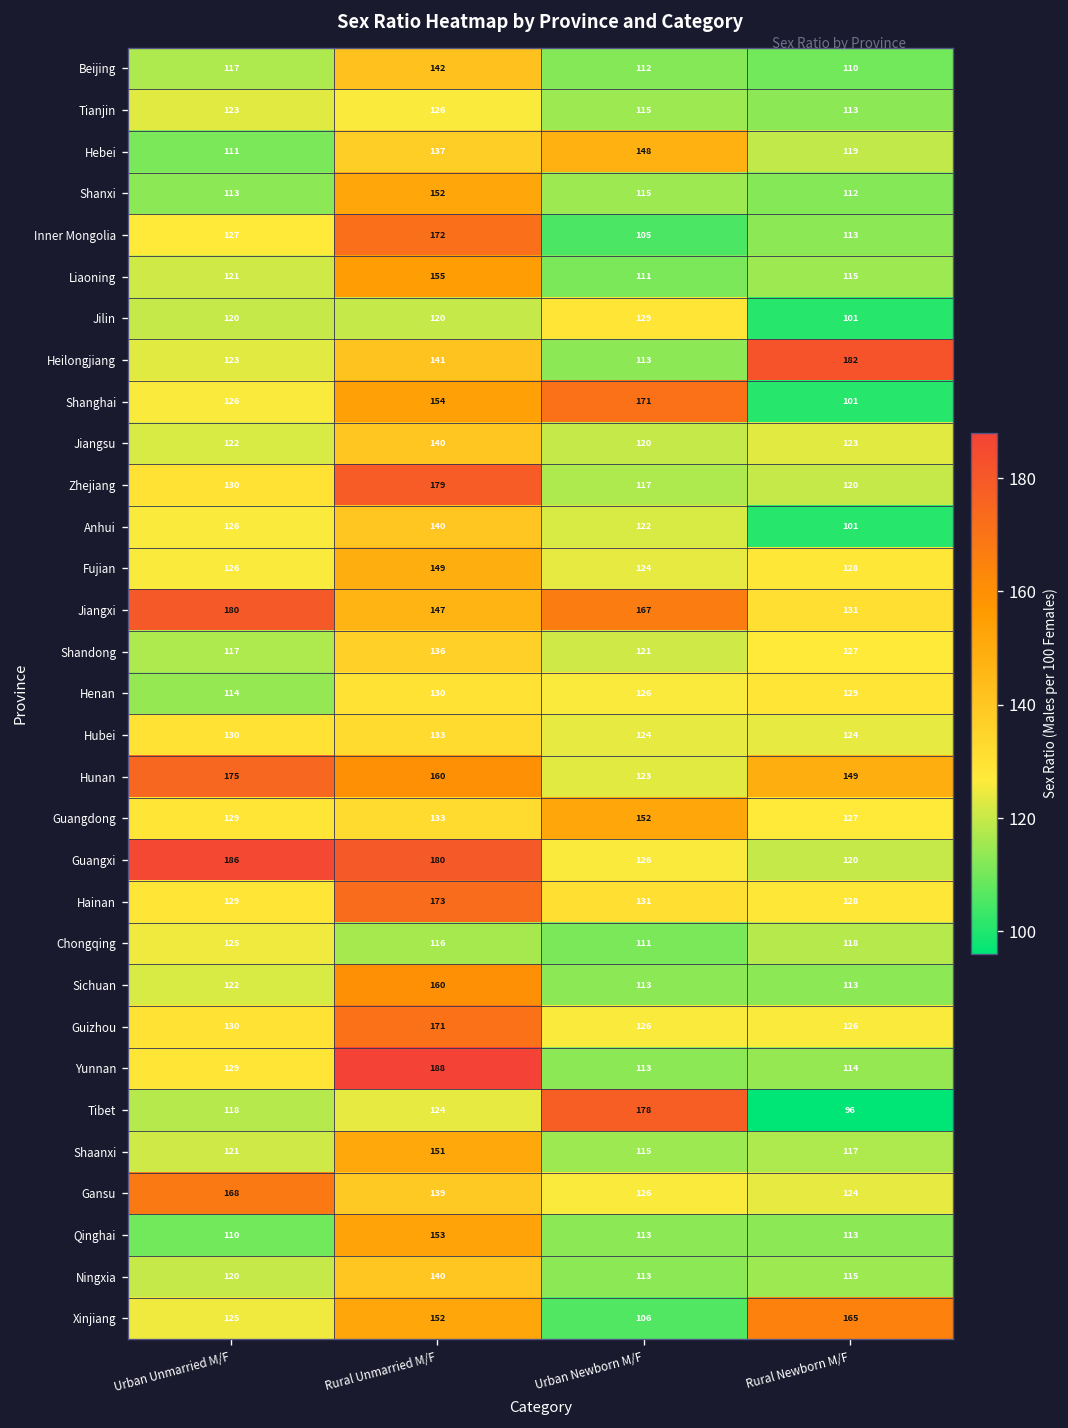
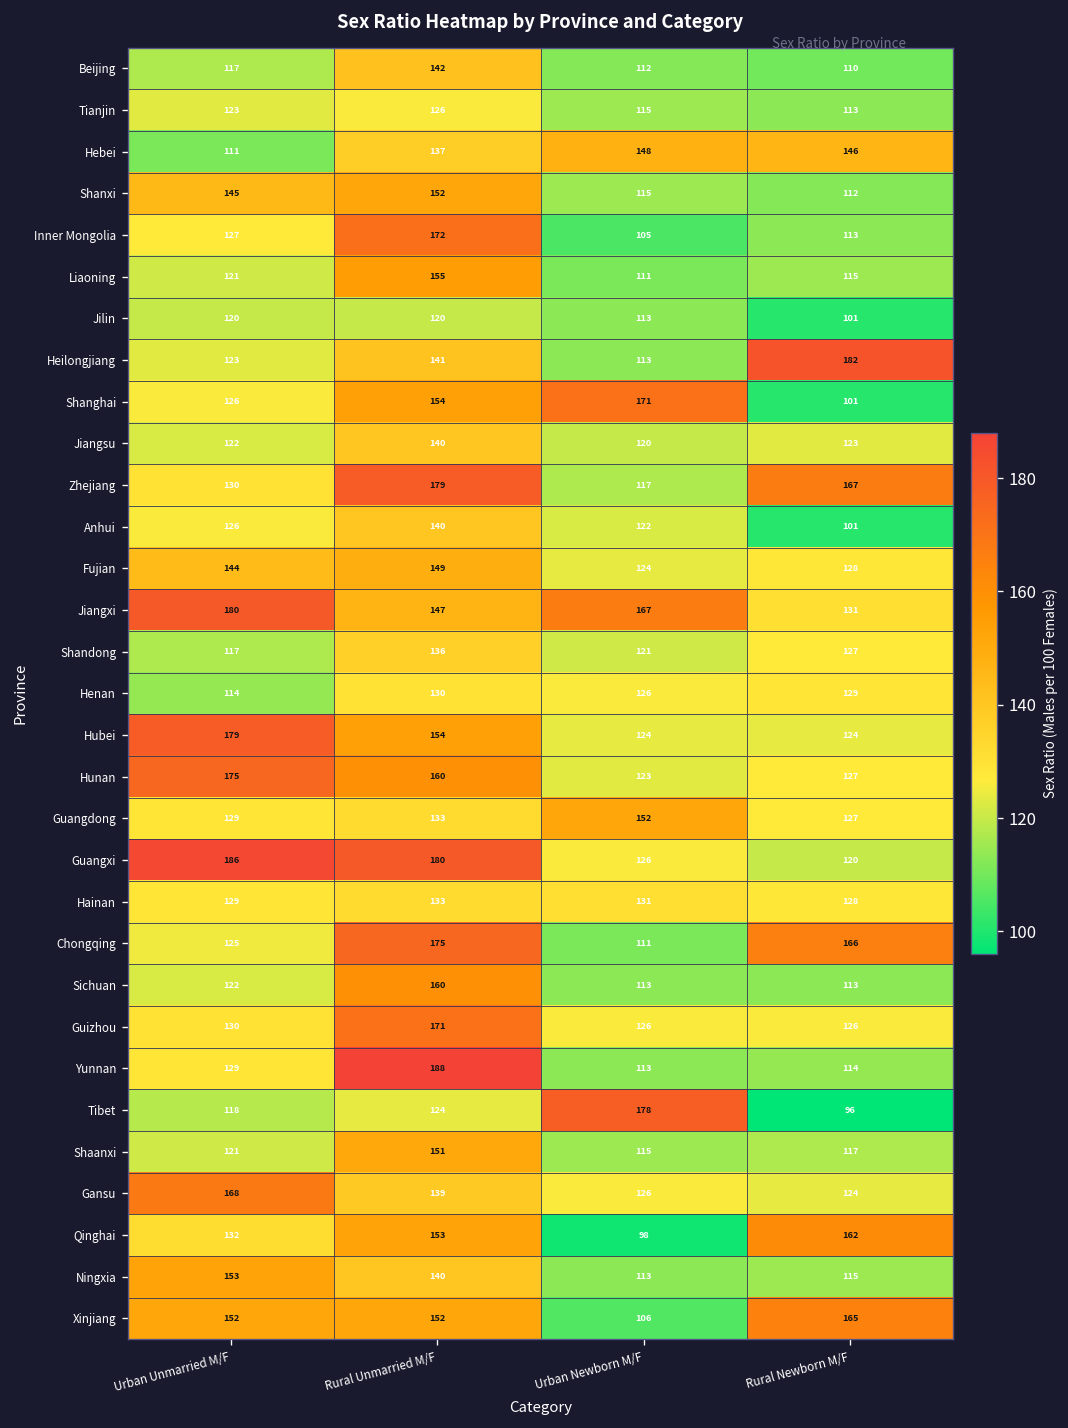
Hebei, Rural Newborn M/F: 119 -> 146
Shanxi, Urban Unmarried M/F: 113 -> 145
Jilin, Urban Newborn M/F: 129 -> 113
Zhejiang, Rural Newborn M/F: 120 -> 167
Fujian, Urban Unmarried M/F: 126 -> 144
Hubei, Urban Unmarried M/F: 130 -> 179
Hubei, Rural Unmarried M/F: 133 -> 154
Hunan, Rural Newborn M/F: 149 -> 127
Hainan, Rural Unmarried M/F: 173 -> 133
Chongqing, Rural Unmarried M/F: 116 -> 175
Chongqing, Rural Newborn M/F: 118 -> 166
Qinghai, Urban Unmarried M/F: 110 -> 132
Qinghai, Urban Newborn M/F: 113 -> 98
Qinghai, Rural Newborn M/F: 113 -> 162
Ningxia, Urban Unmarried M/F: 120 -> 153
Xinjiang, Urban Unmarried M/F: 125 -> 152
